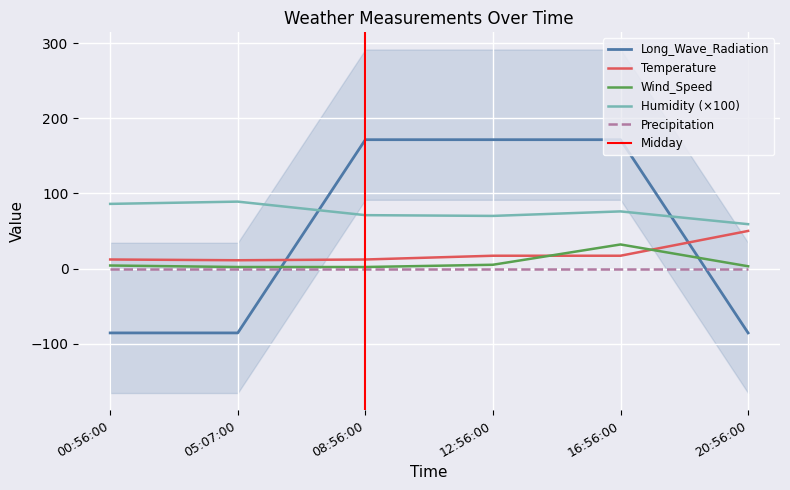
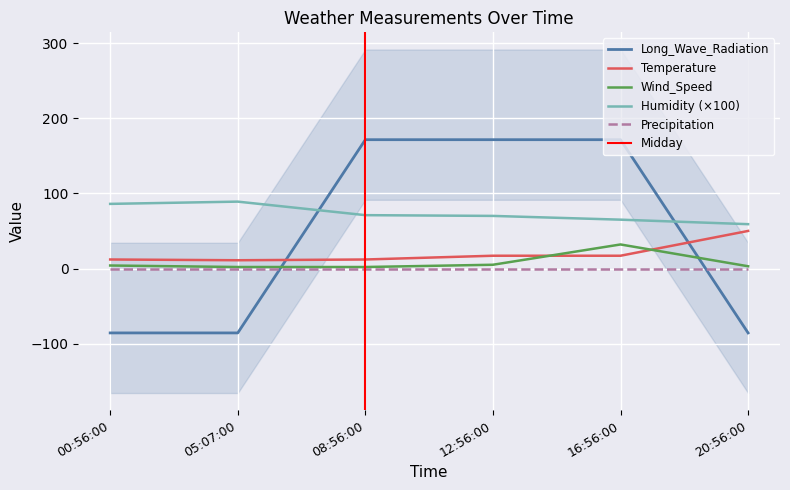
Humidity (×100), 16:56:00: 80 -> 70
